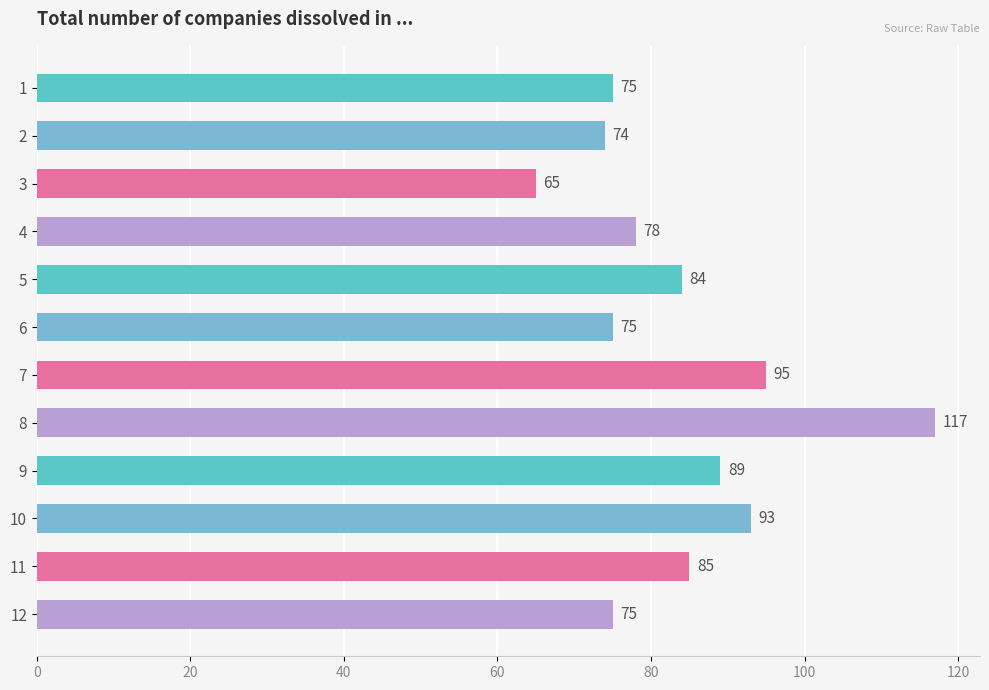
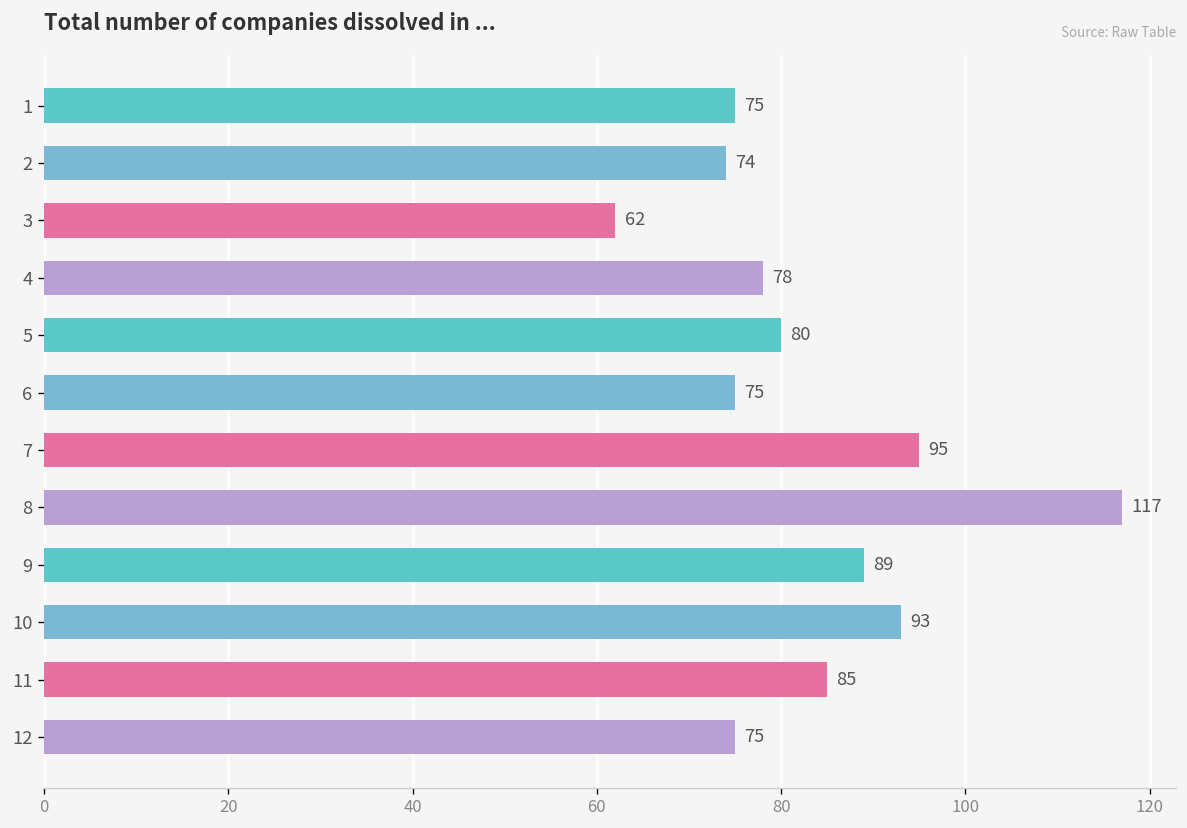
3: 65 -> 62
5: 84 -> 80
